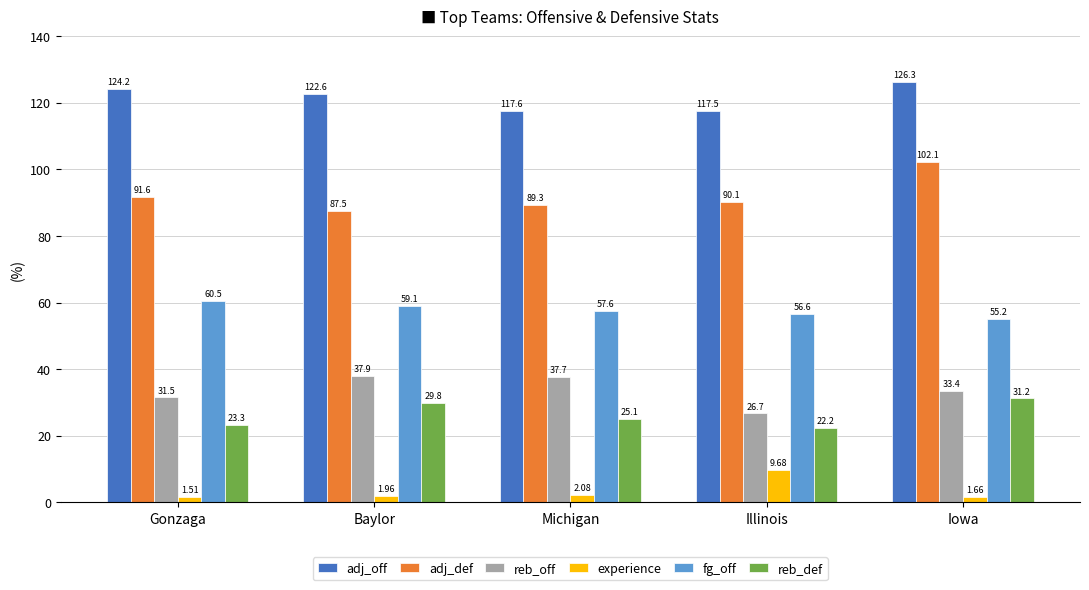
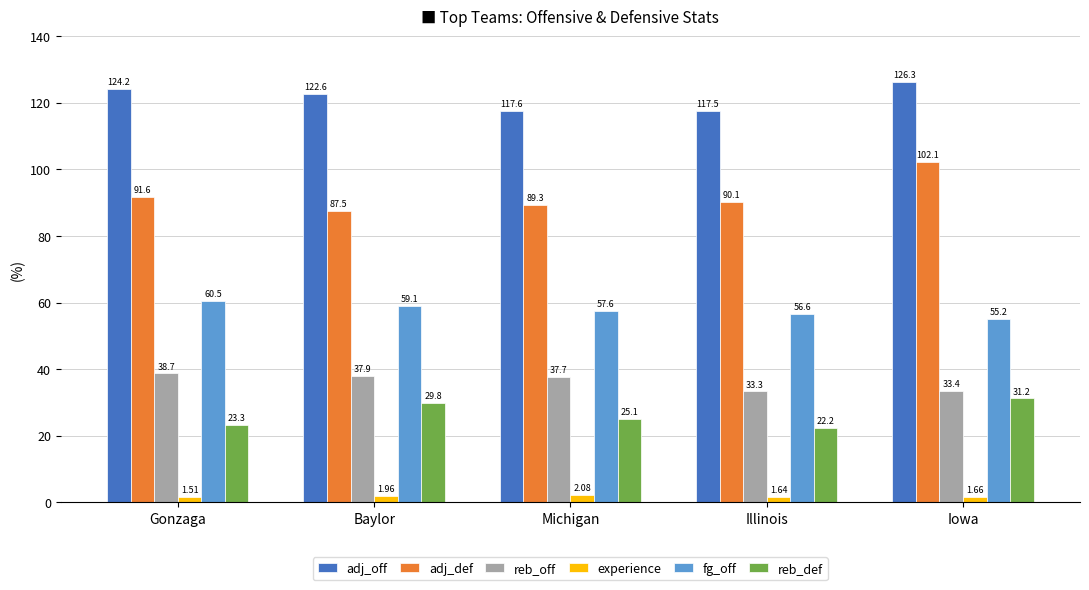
reb_off, Gonzaga: 31.5 -> 38.7
reb_off, Illinois: 26.7 -> 33.3
experience, Illinois: 9.68 -> 1.64
